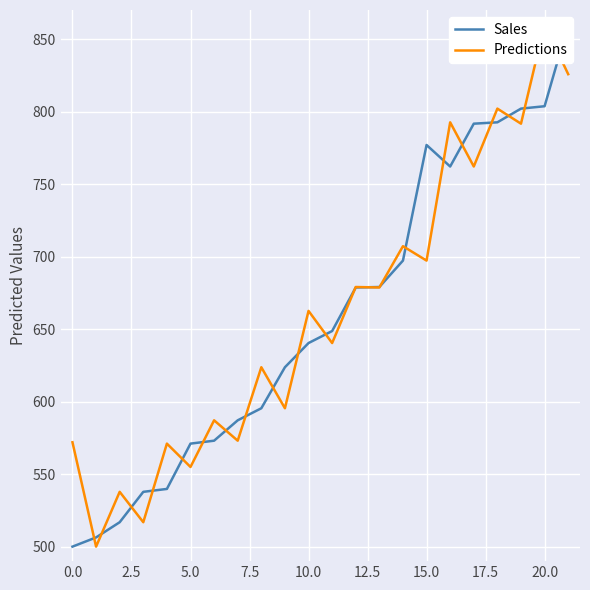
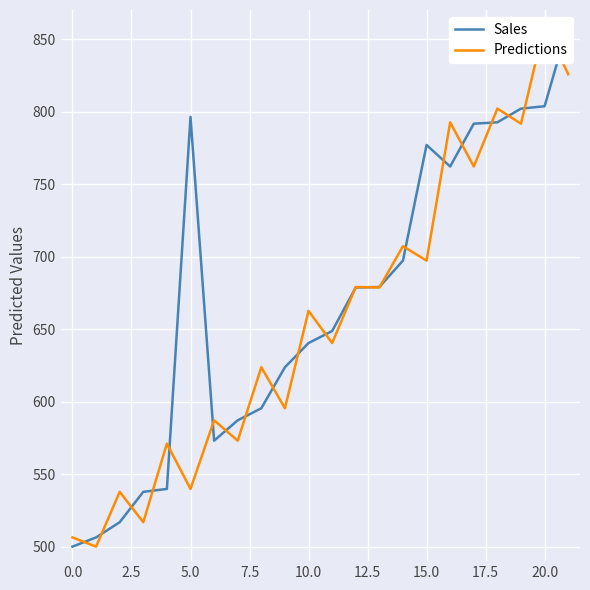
Predictions, 0.0: 572 -> 506
Sales, 5.0: 571 -> 796
Predictions, 5.0: 555 -> 540
